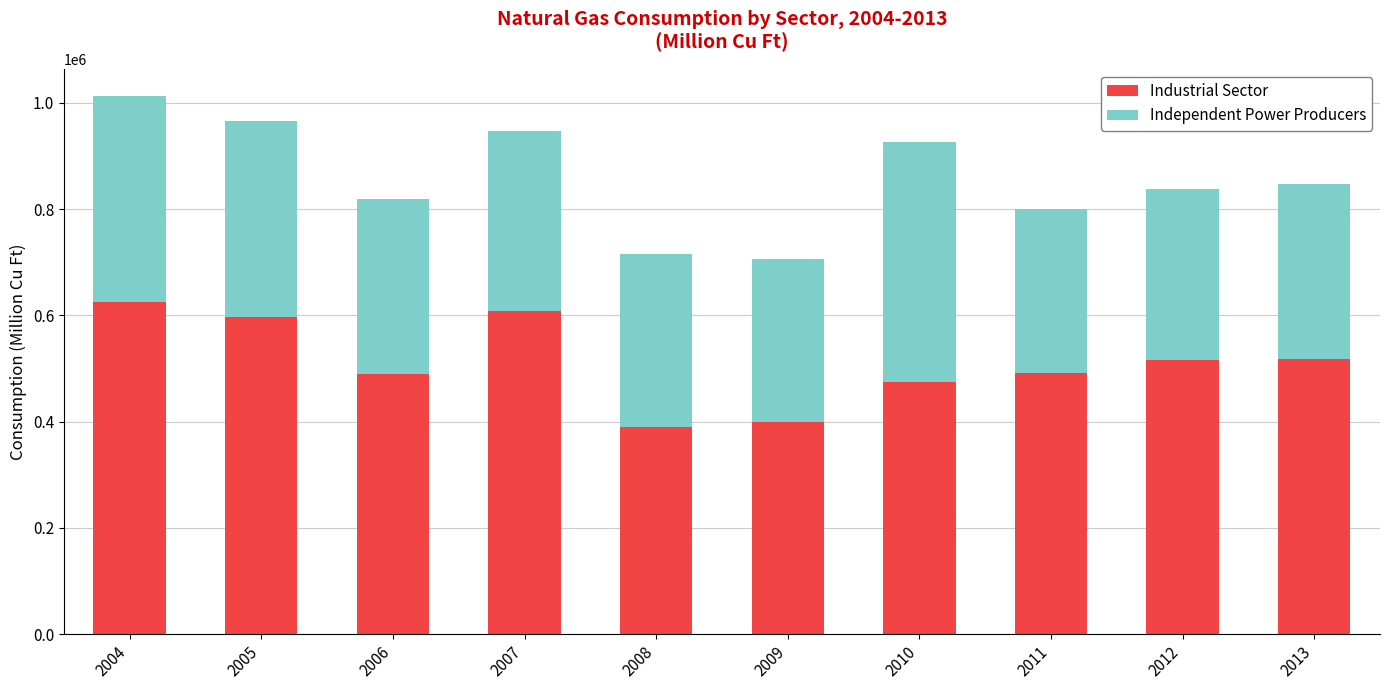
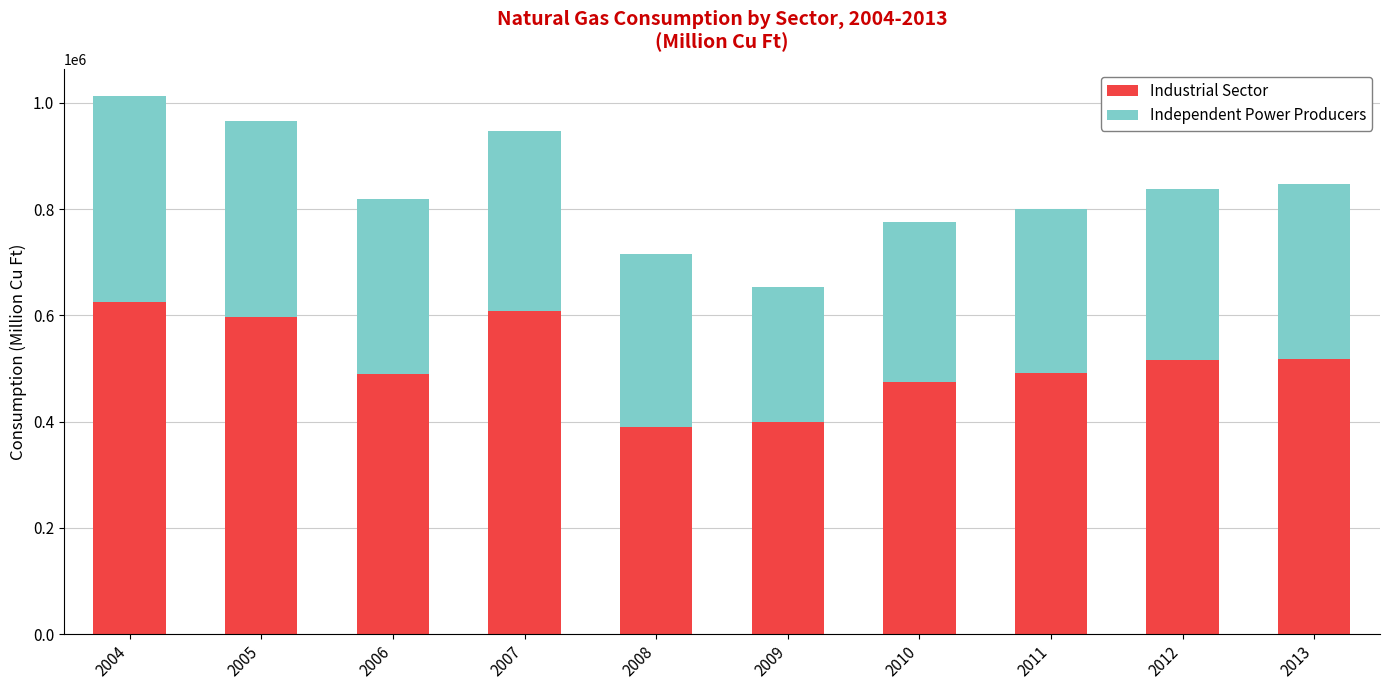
Independent Power Producers, 2009: 310000 -> 250000
Independent Power Producers, 2010: 450000 -> 300000
